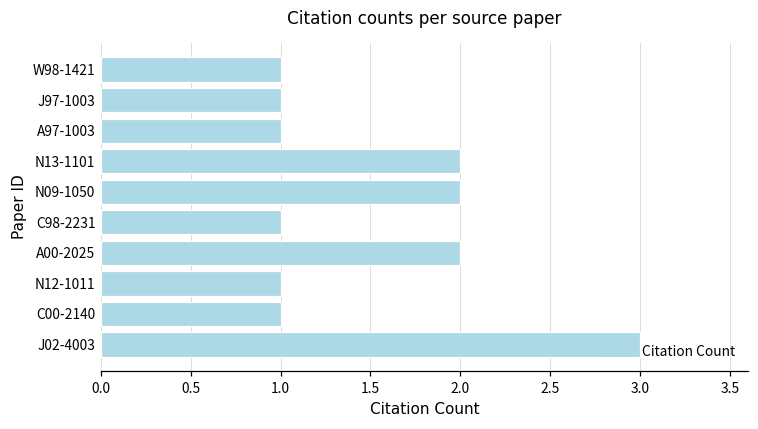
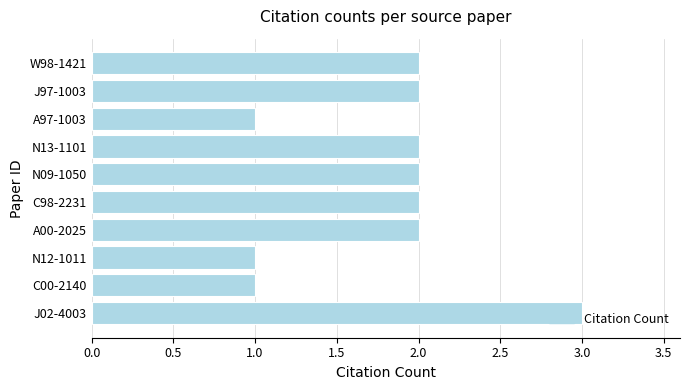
W98-1421: 1 -> 2
J97-1003: 1 -> 2
C98-2231: 1 -> 2
